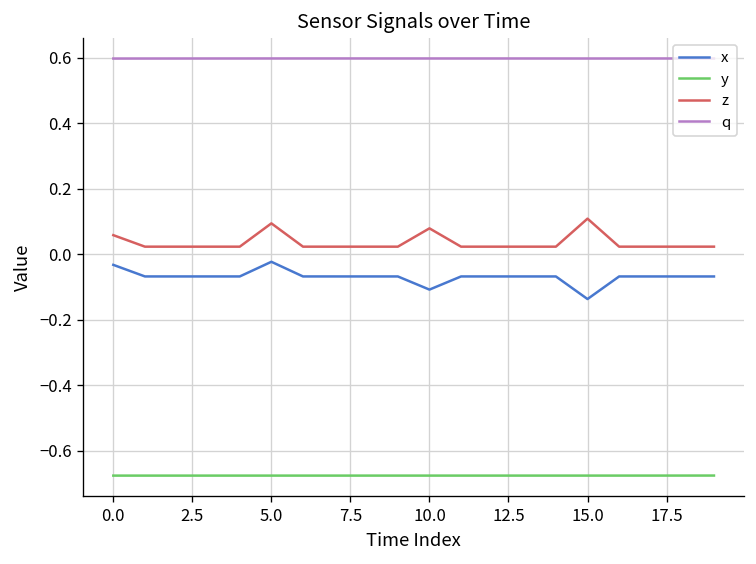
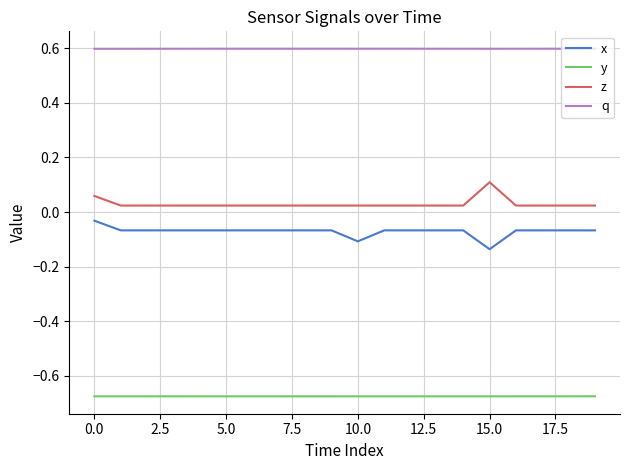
x, 5.0: -0.02 -> -0.07
z, 5.0: 0.09 -> 0.02
z, 10.0: 0.08 -> 0.02
